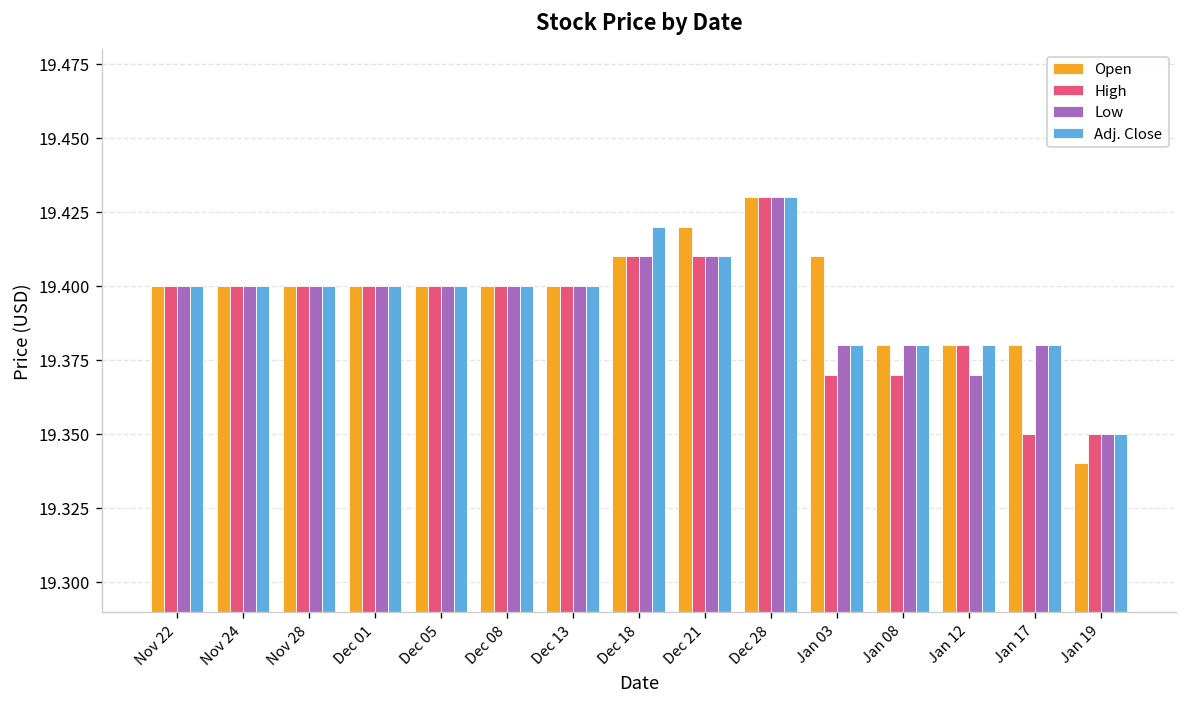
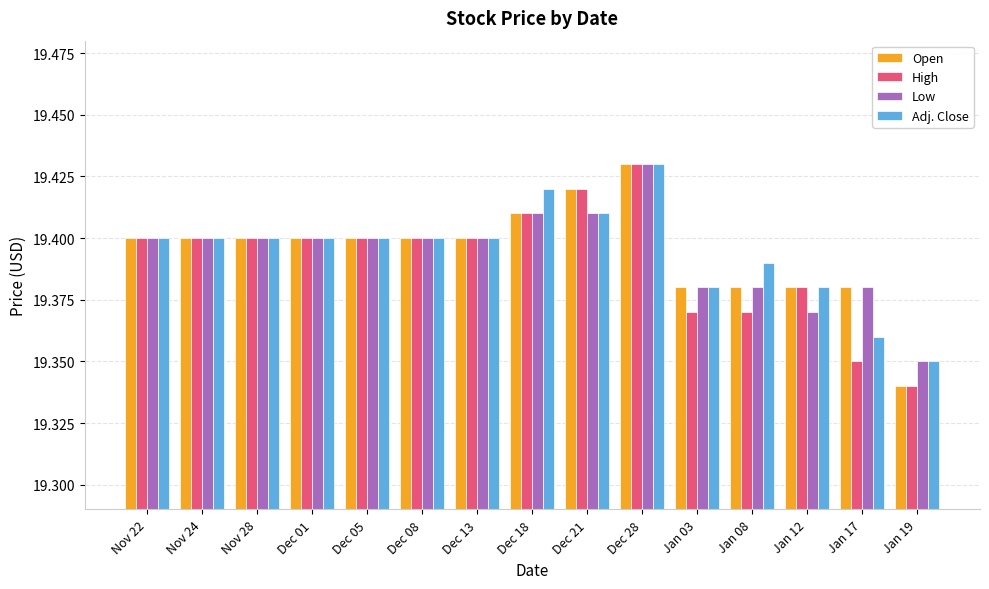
High, Dec 21: 19.41 -> 19.42
Open, Jan 03: 19.41 -> 19.38
Adj. Close, Jan 08: 19.38 -> 19.39
Adj. Close, Jan 17: 19.38 -> 19.36
High, Jan 19: 19.35 -> 19.34
